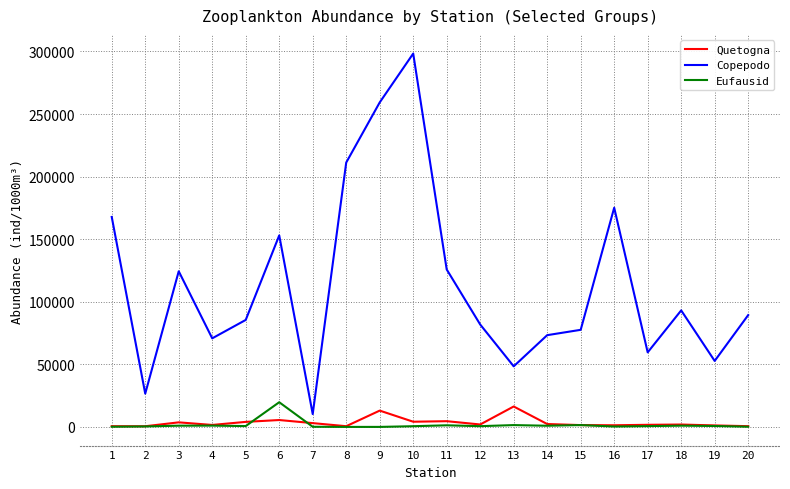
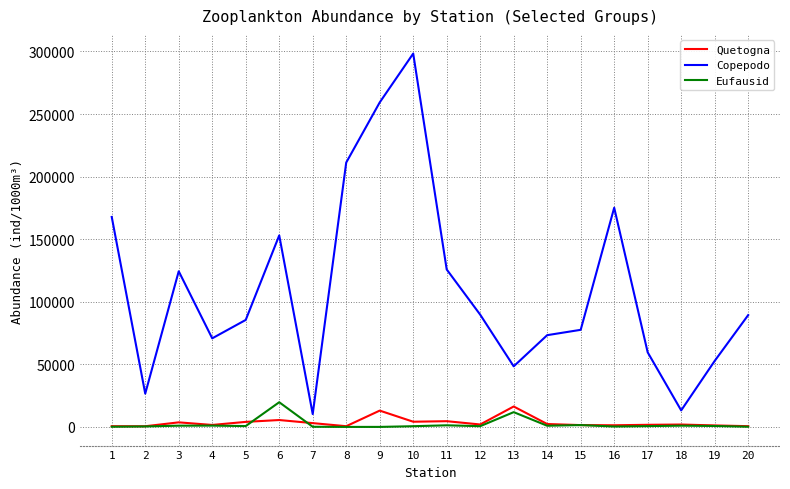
Copepodo, 12: 82000 -> 90000
Eufausid, 13: 1000 -> 12000
Copepodo, 18: 93000 -> 13000
